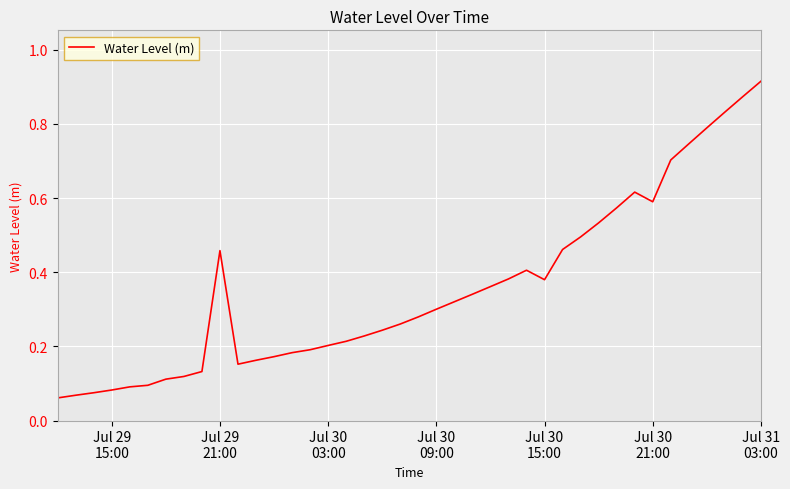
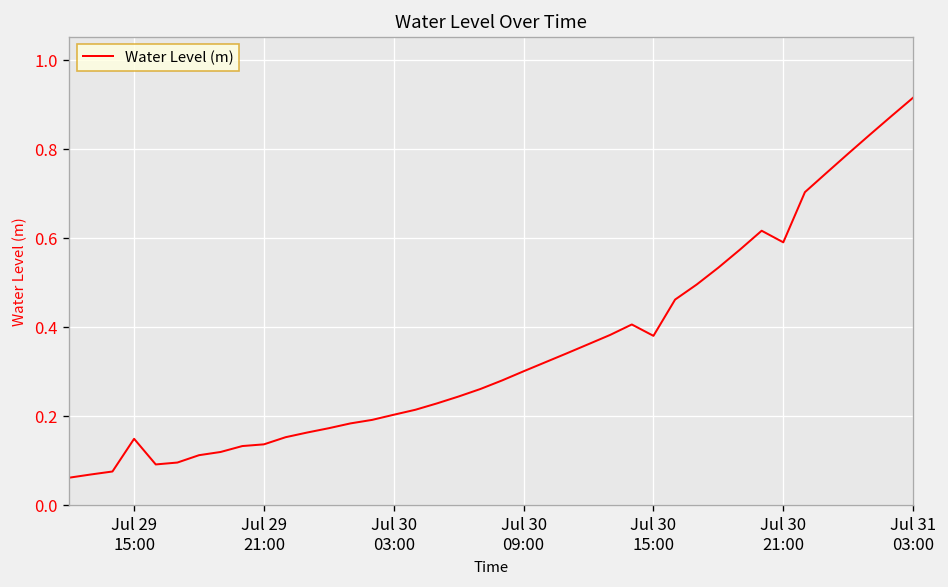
Jul 29 15:00: 0.08 -> 0.15
Jul 29 21:00: 0.46 -> 0.14
